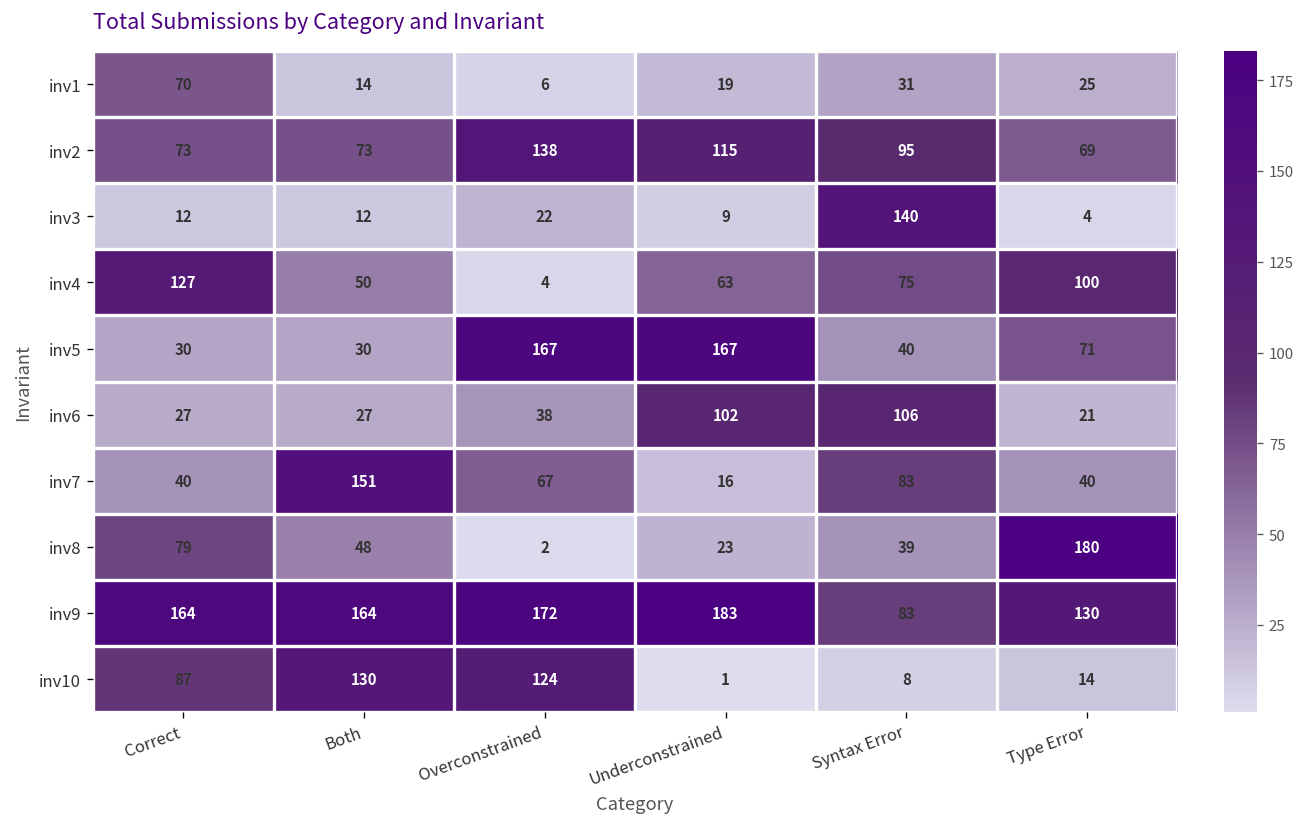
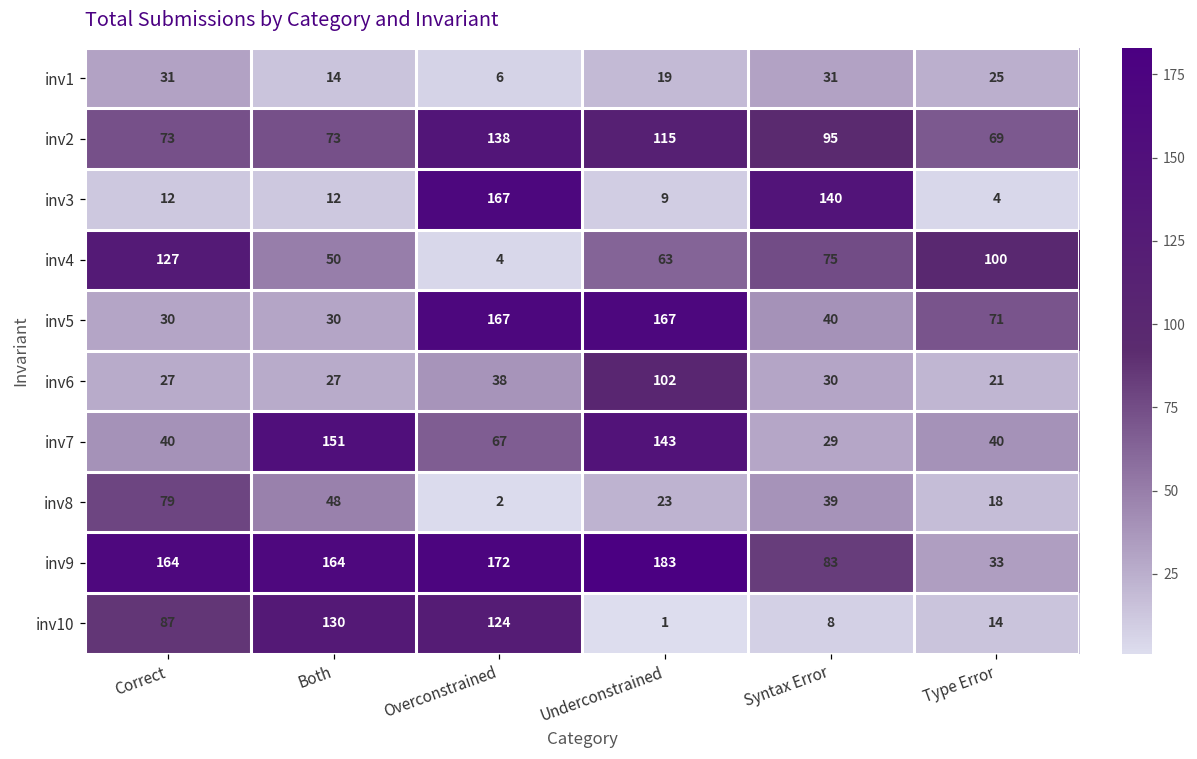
inv1, Correct: 70 -> 31
inv3, Overconstrained: 22 -> 167
inv6, Syntax Error: 106 -> 30
inv7, Underconstrained: 16 -> 143
inv7, Syntax Error: 83 -> 29
inv8, Type Error: 180 -> 18
inv9, Type Error: 130 -> 33
